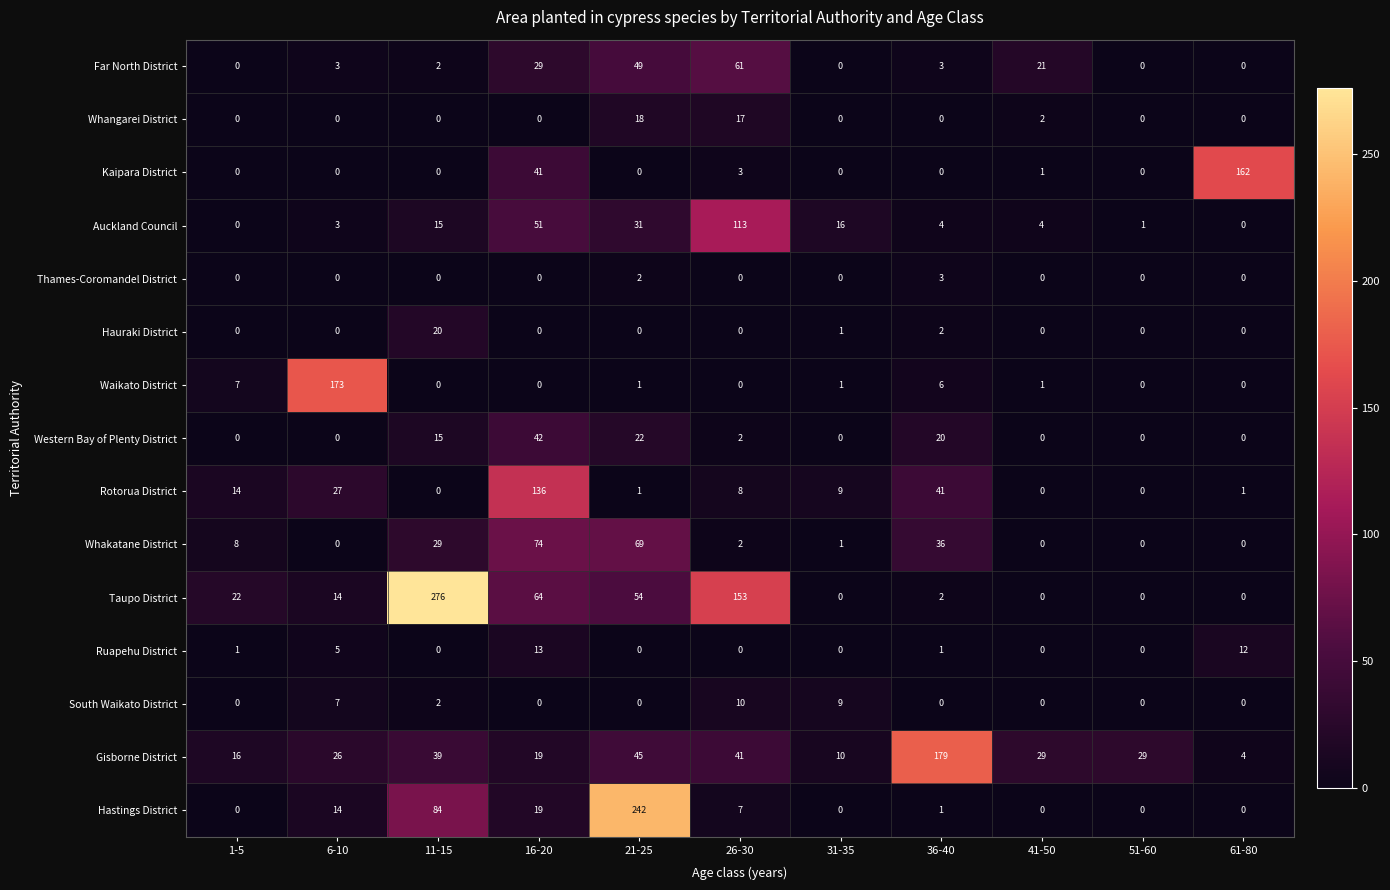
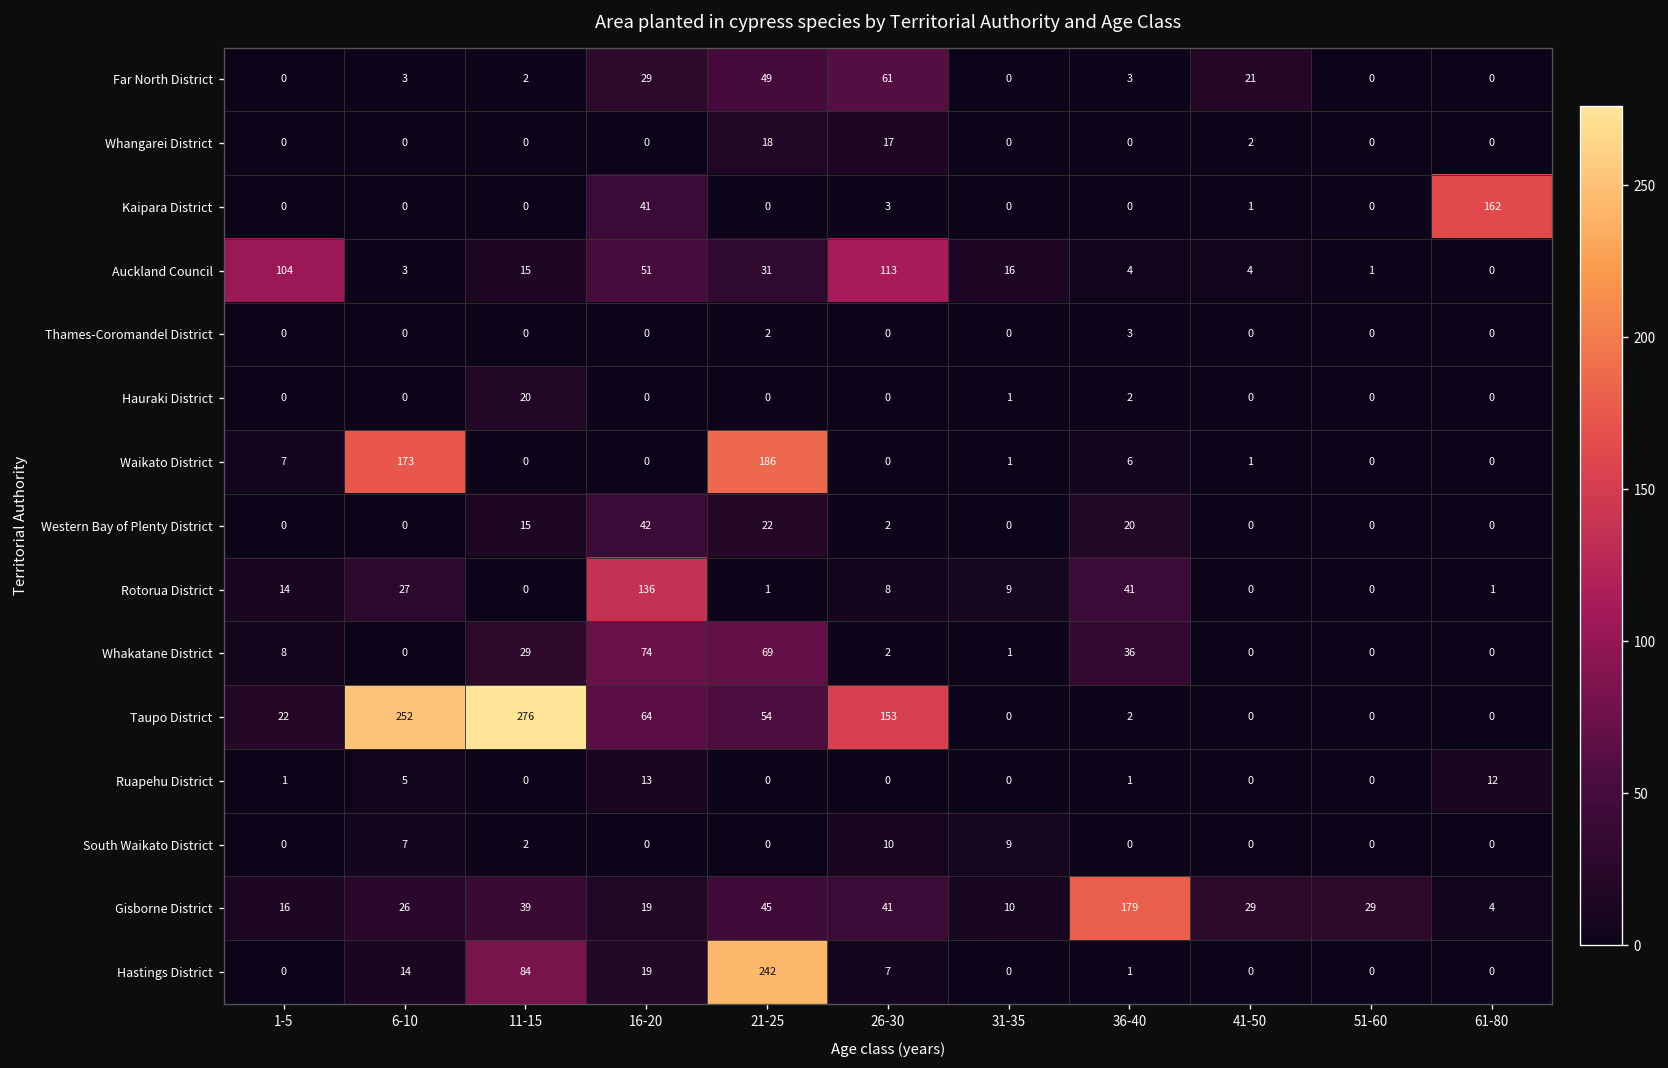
Auckland Council, 1-5: 0 -> 104
Waikato District, 21-25: 1 -> 186
Taupo District, 6-10: 14 -> 252
